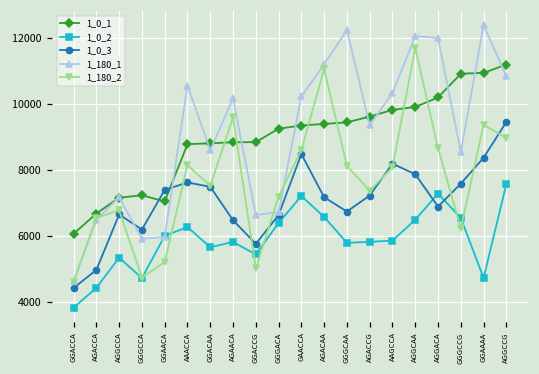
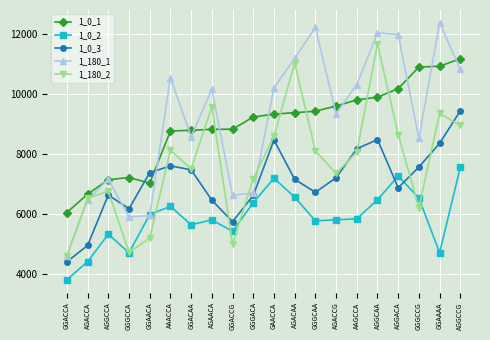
1_0_3, AGGCAA: 7900 -> 8500
